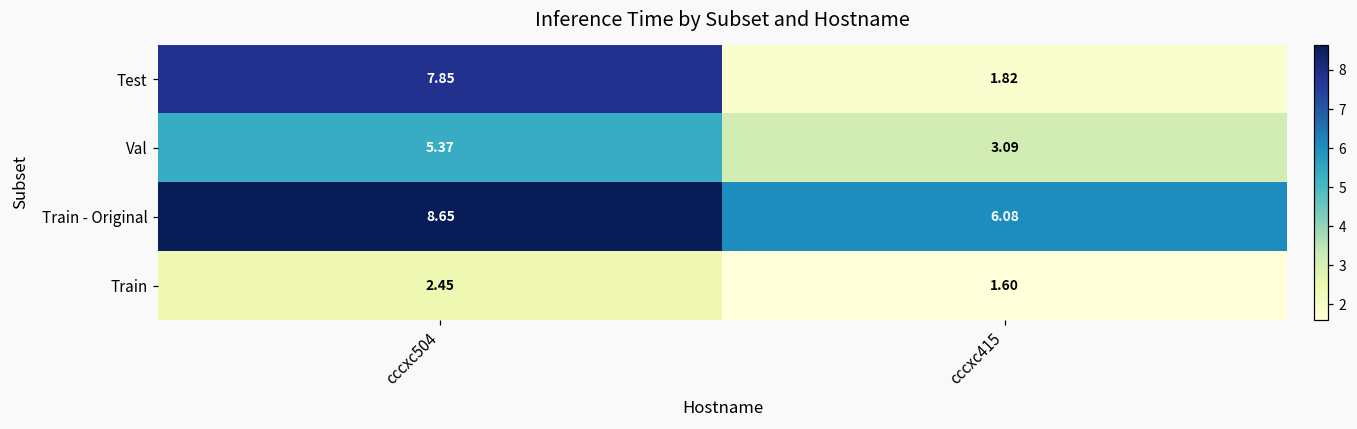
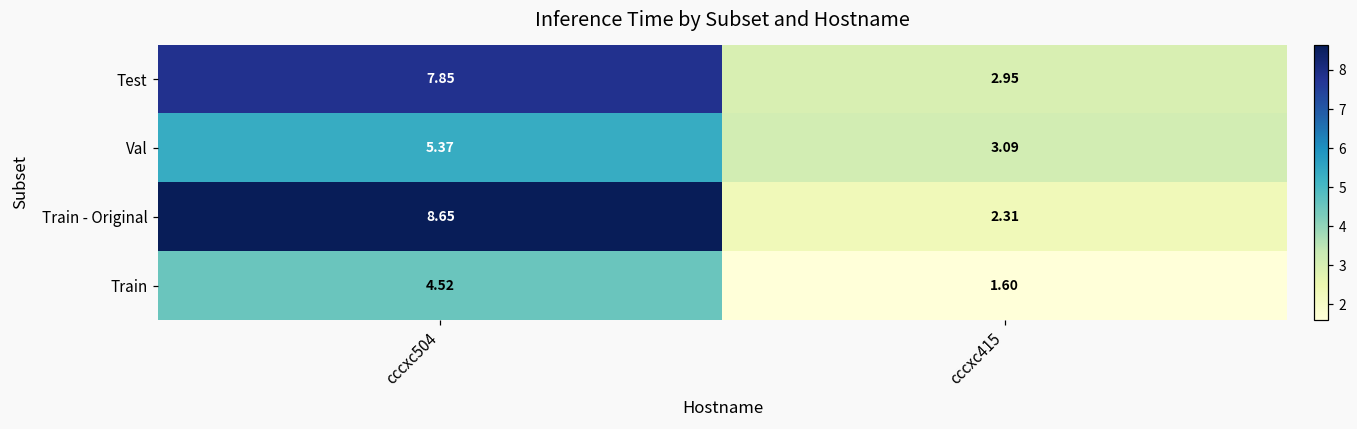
Test, cccxc415: 1.82 -> 2.95
Train - Original, cccxc415: 6.08 -> 2.31
Train, cccxc504: 2.45 -> 4.52
